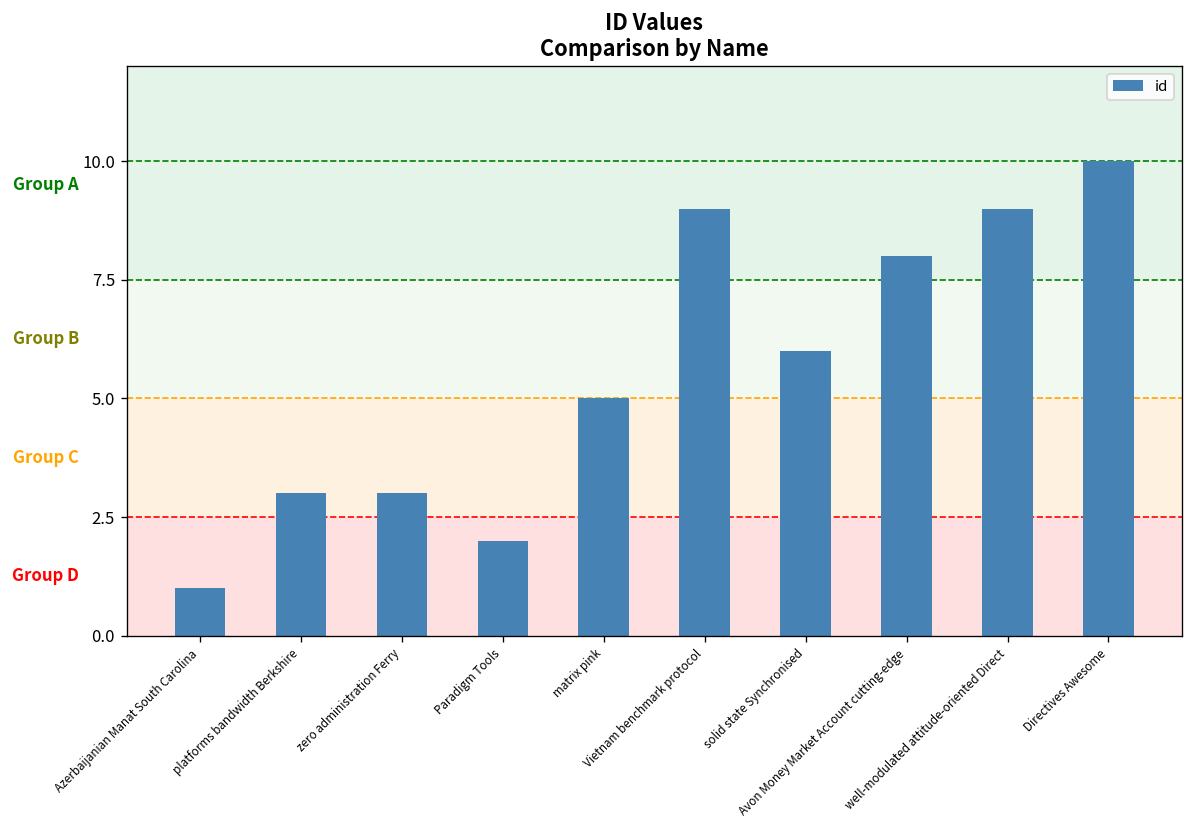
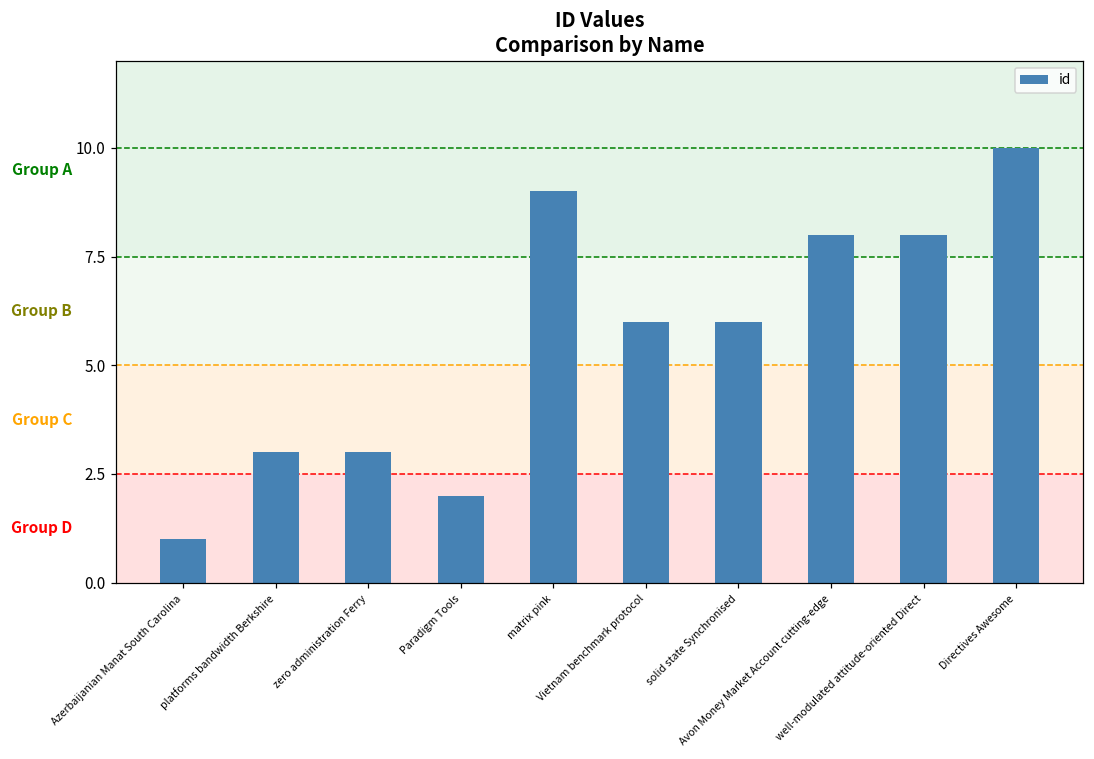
matrix pink: 5 -> 9
Vietnam benchmark protocol: 9 -> 6
well-modulated attitude-oriented Direct: 9 -> 8
